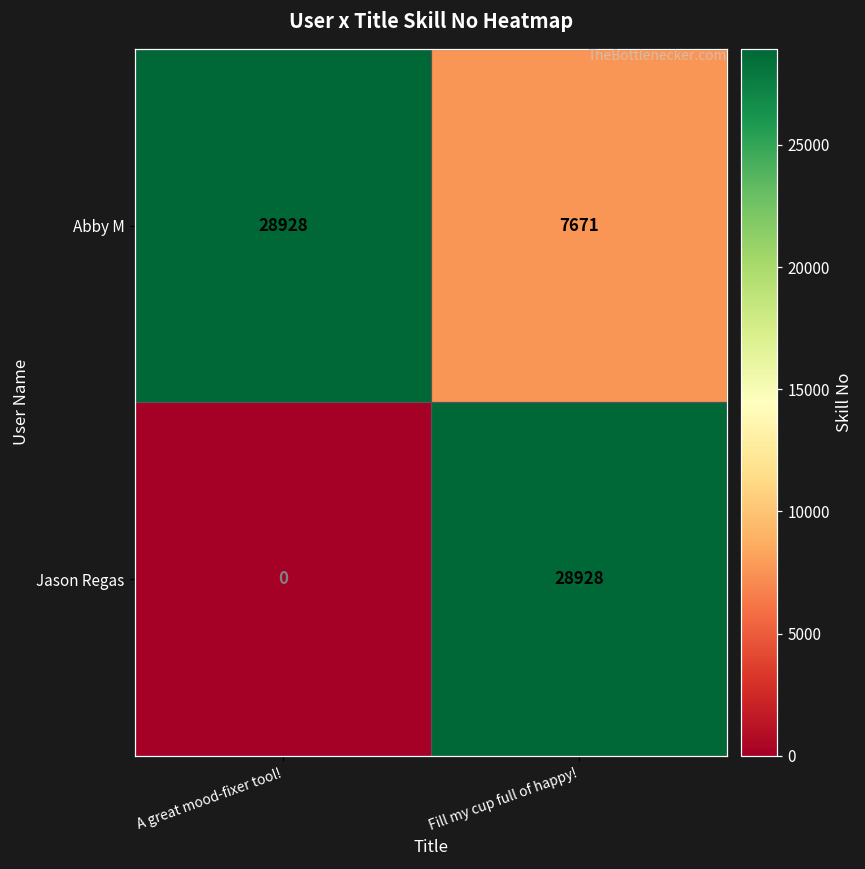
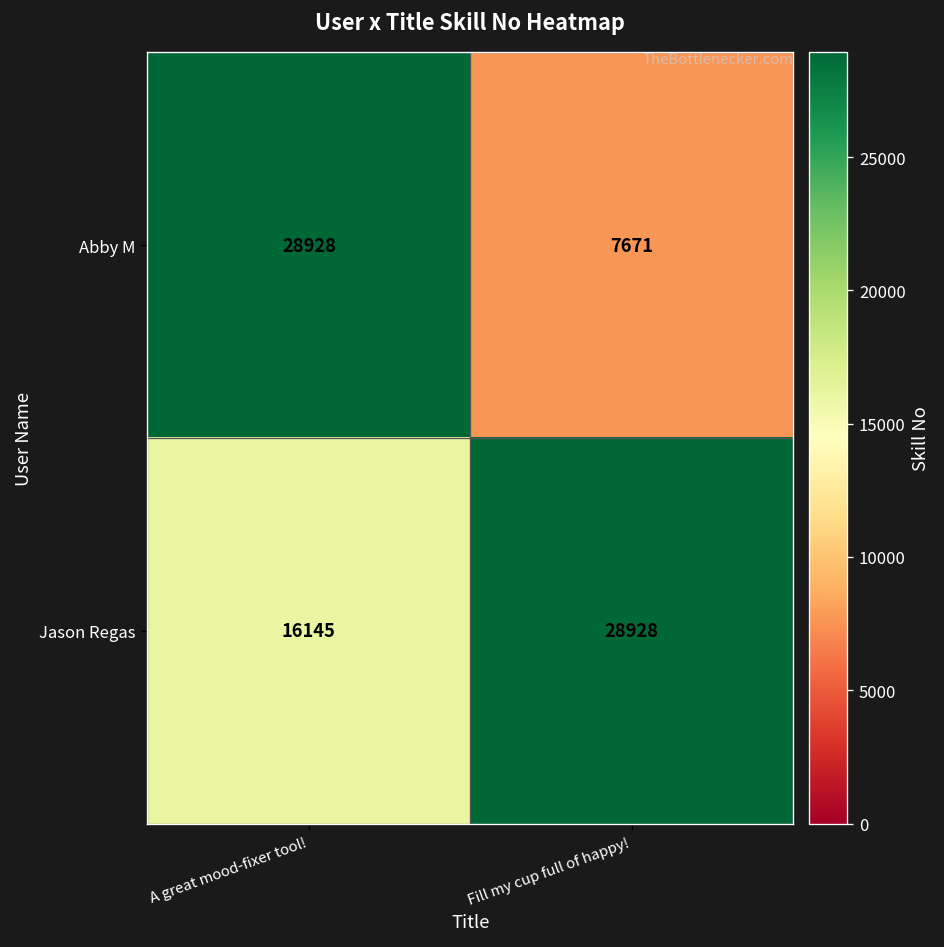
Jason Regas, A great mood-fixer tool!: 0 -> 16145
